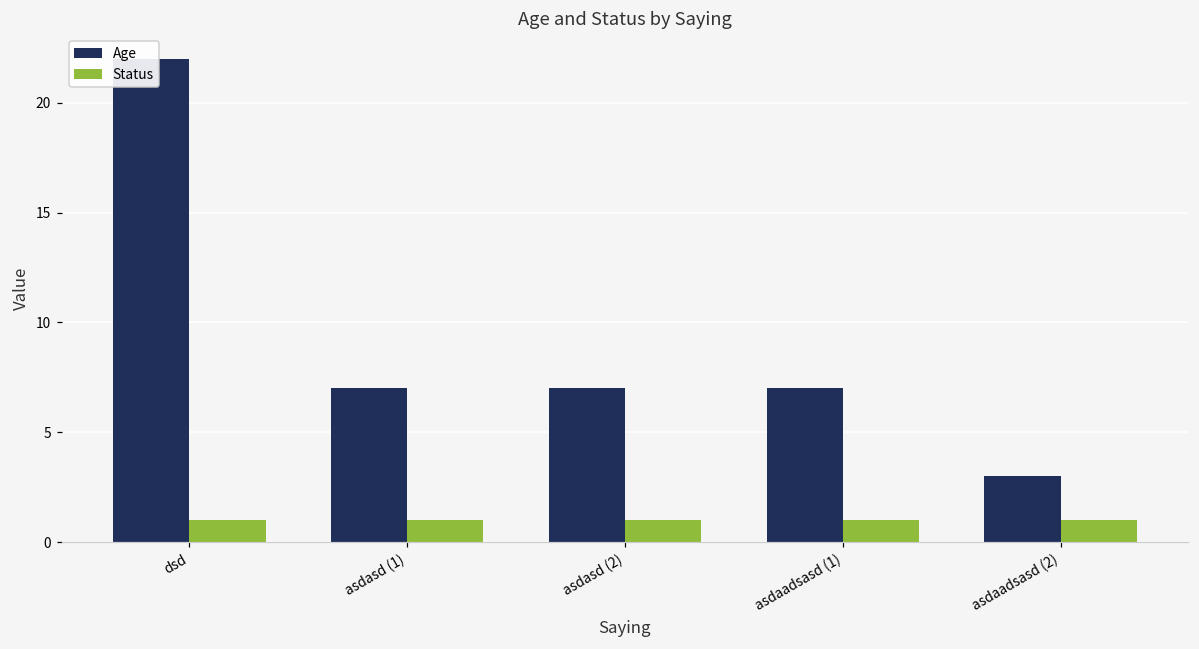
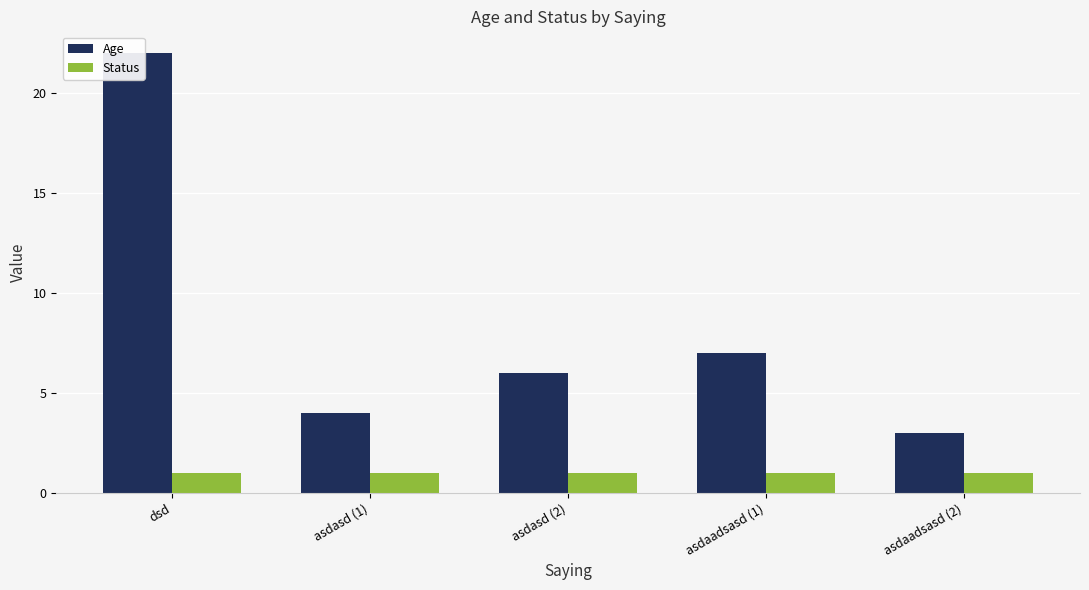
Age, asdasd (1): 7 -> 4
Age, asdasd (2): 7 -> 6
